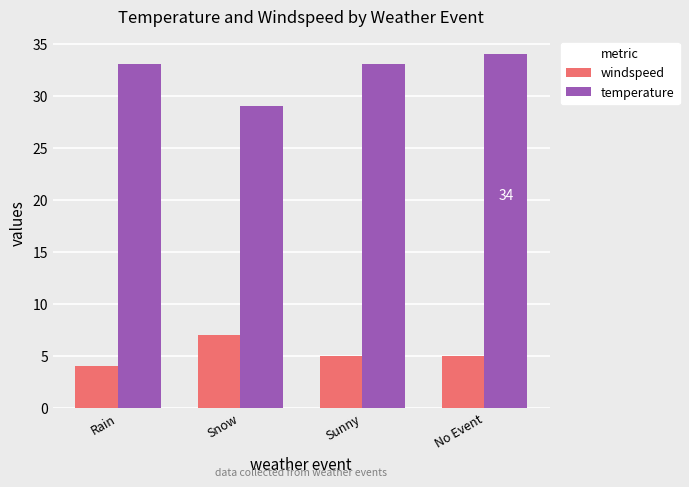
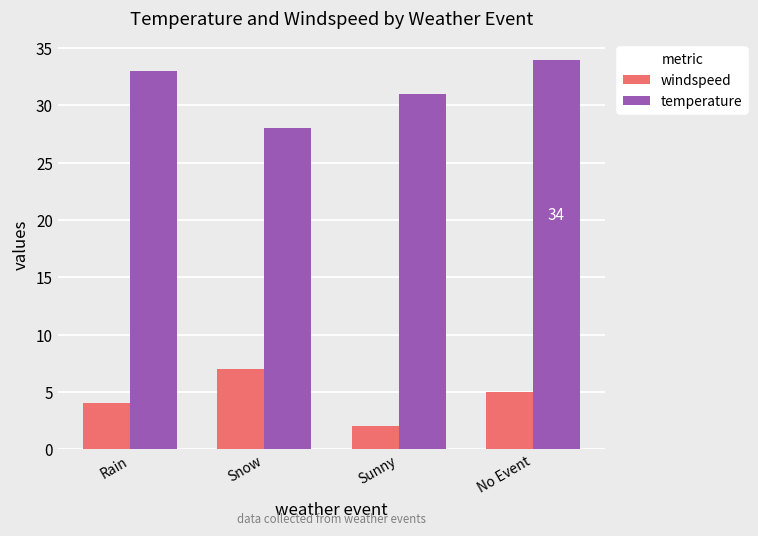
temperature, Snow: 29 -> 28
windspeed, Sunny: 5 -> 2
temperature, Sunny: 33 -> 31
